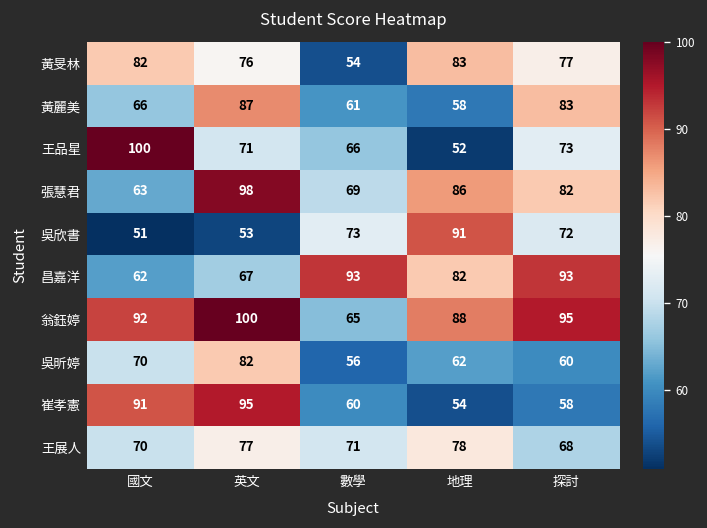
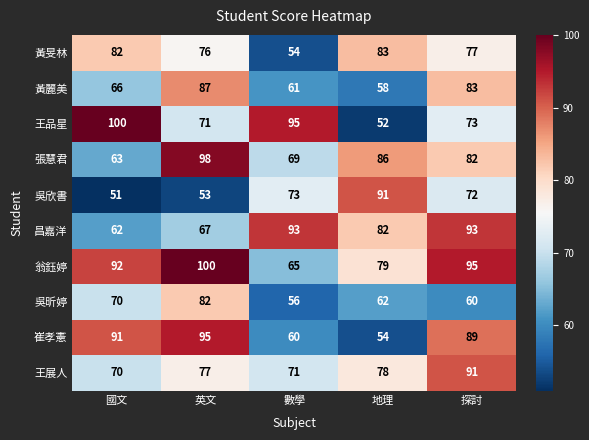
王品星, 數學: 66 -> 95
翁鈺婷, 地理: 88 -> 79
崔孝憲, 探討: 58 -> 89
王展人, 探討: 68 -> 91
